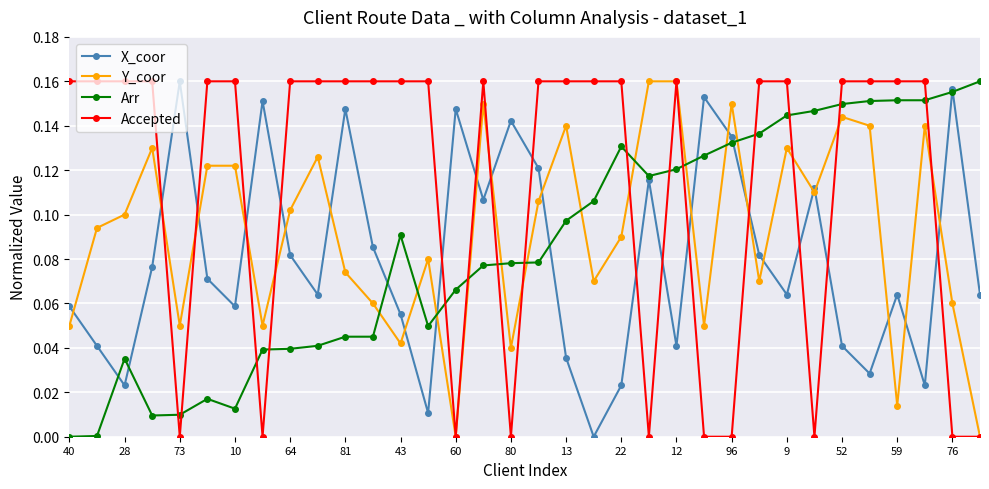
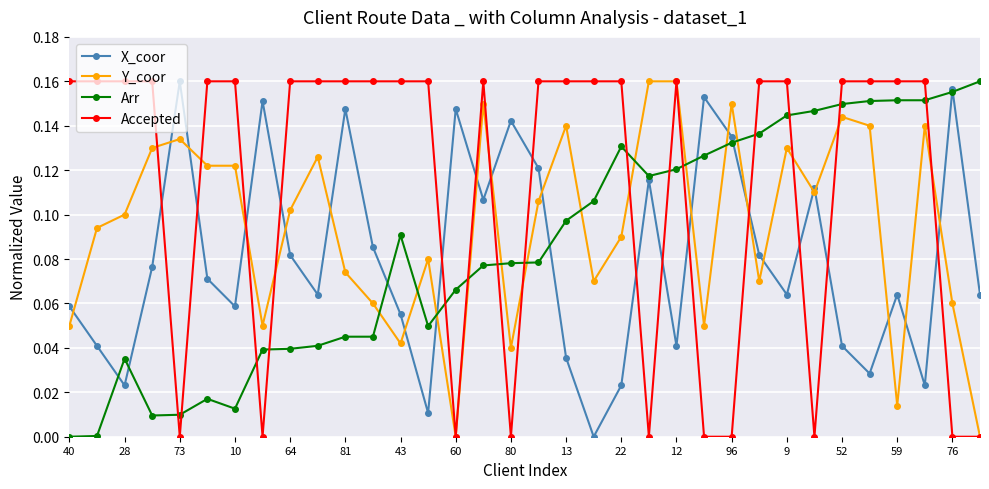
Y_coor, 73: 0.050 -> 0.134
